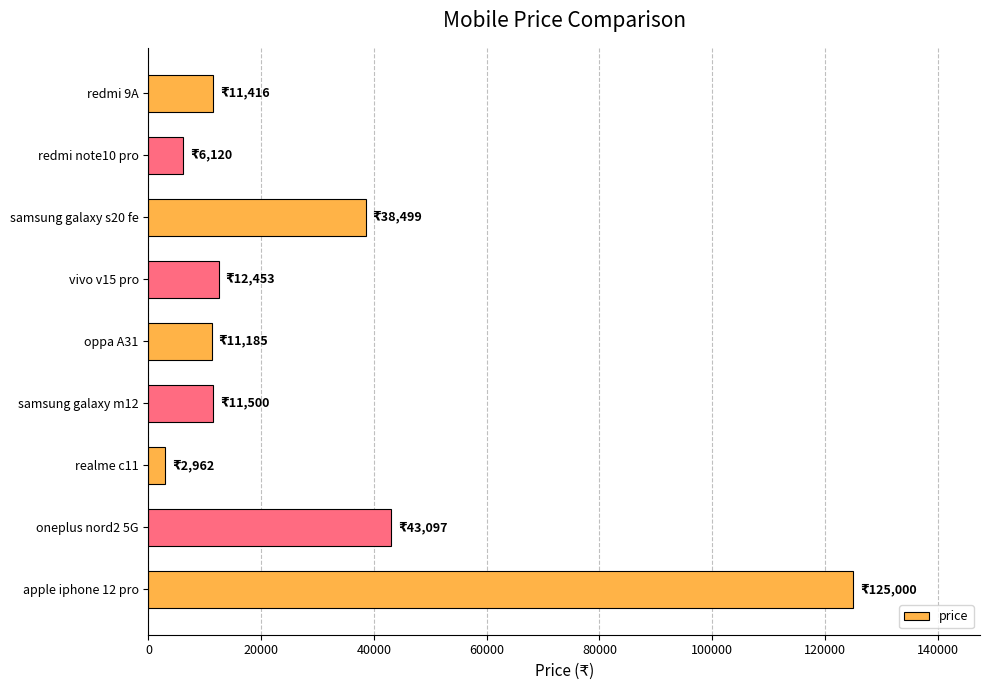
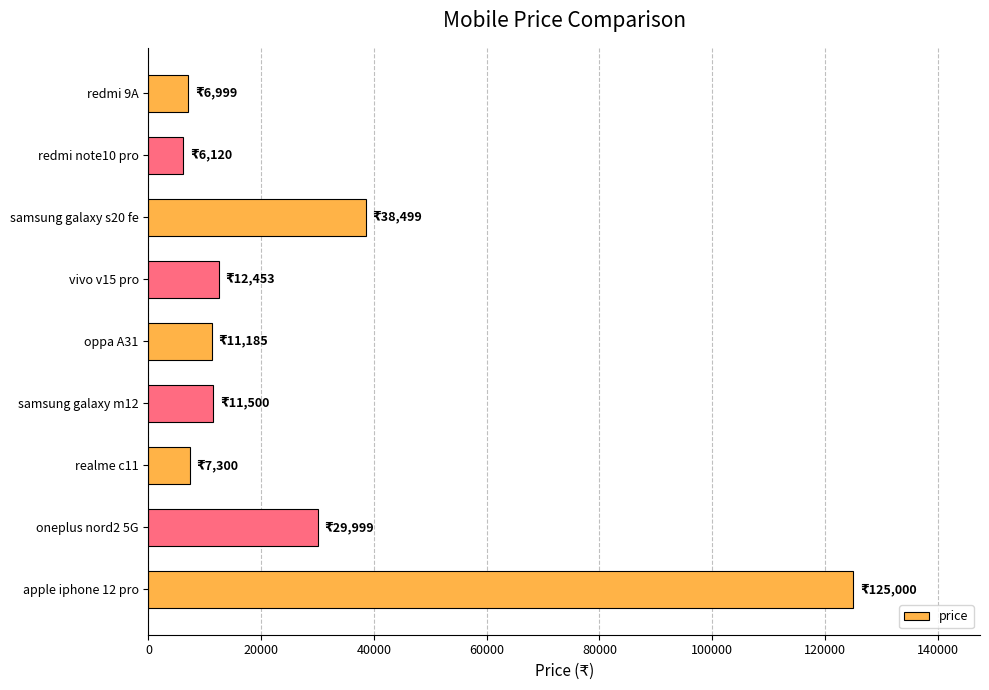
redmi 9A: 11,416 -> 6,999
realme c11: 2,962 -> 7,300
oneplus nord2 5G: 43,097 -> 29,999
